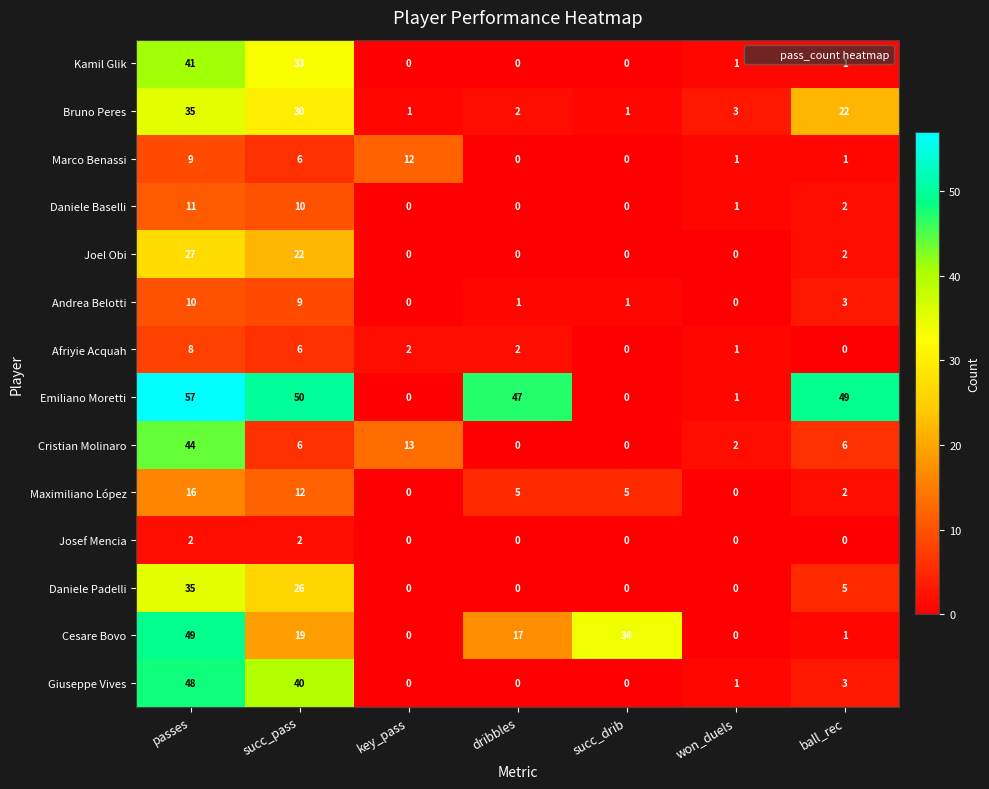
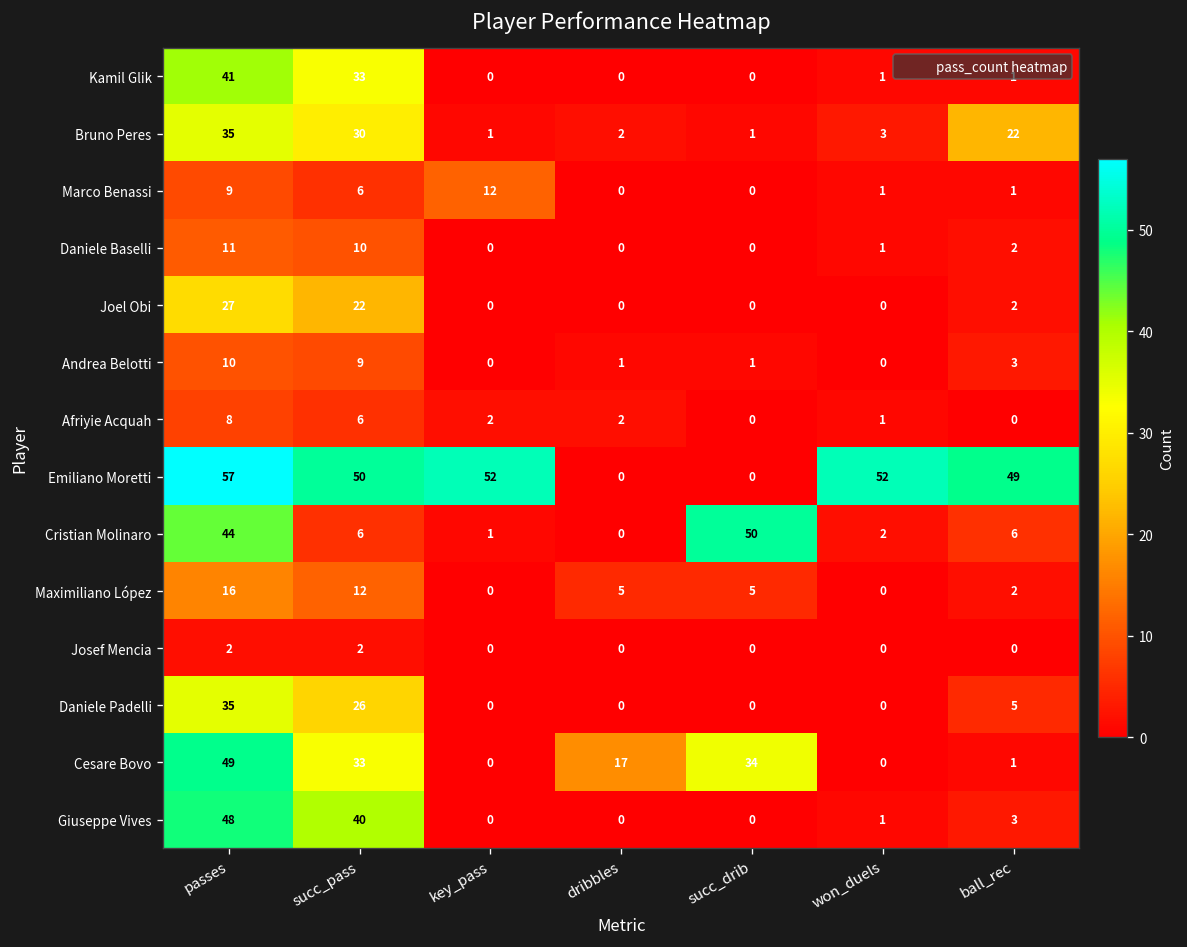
Emiliano Moretti, key_pass: 0 -> 52
Emiliano Moretti, dribbles: 47 -> 0
Emiliano Moretti, won_duels: 1 -> 52
Cristian Molinaro, key_pass: 13 -> 1
Cristian Molinaro, succ_drib: 0 -> 50
Cesare Bovo, succ_pass: 19 -> 33
